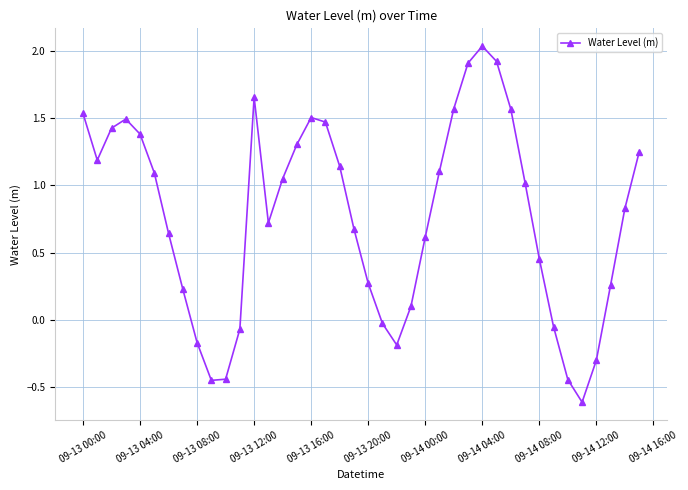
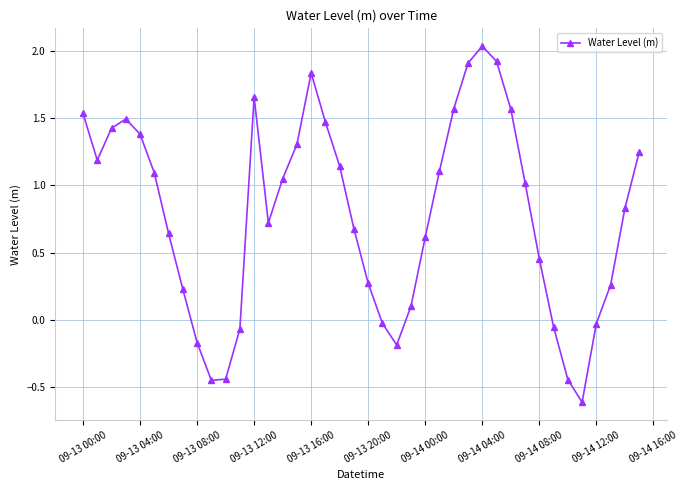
09-13 16:00: 1.50 -> 1.84
09-14 12:00: -0.30 -> -0.03
